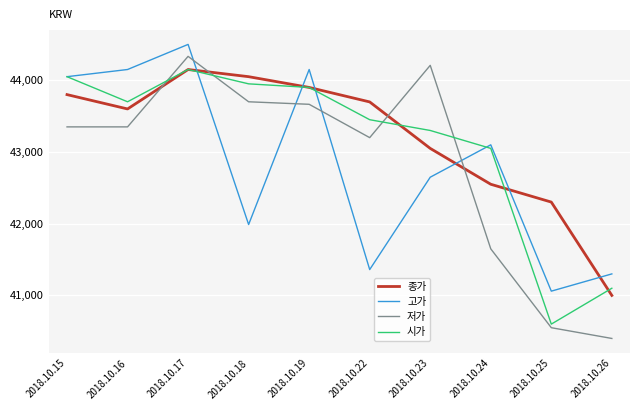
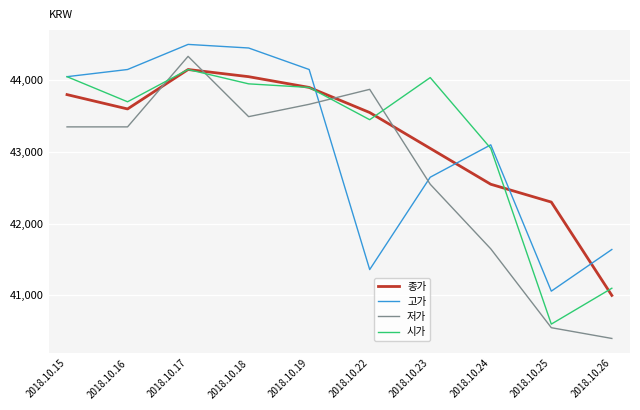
고가, 2018.10.18: 42,000 -> 44,500
저가, 2018.10.18: 43,700 -> 43,500
종가, 2018.10.22: 43,700 -> 43,600
저가, 2018.10.22: 43,200 -> 43,900
저가, 2018.10.23: 44,200 -> 42,600
시가, 2018.10.23: 43,300 -> 44,000
고가, 2018.10.26: 41,300 -> 41,600
